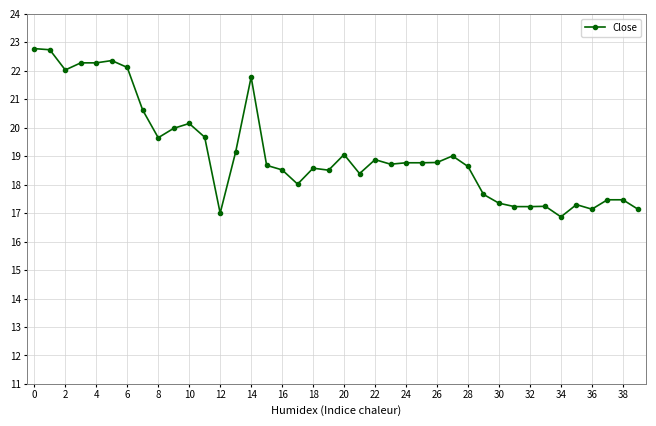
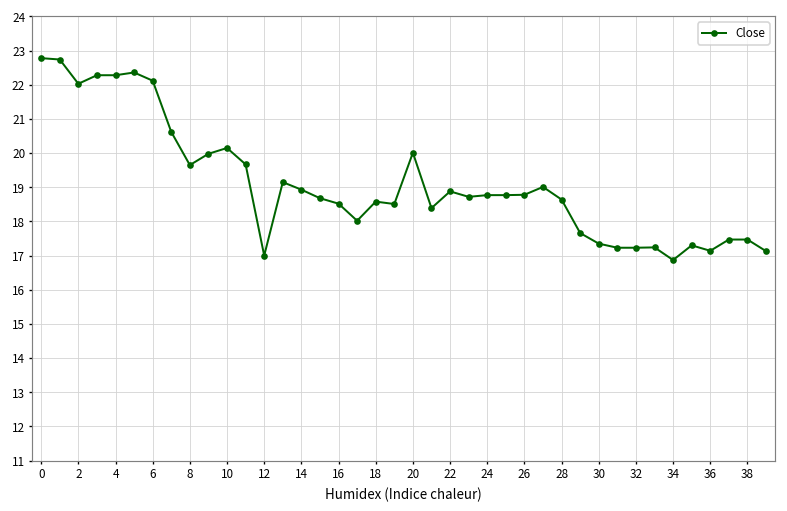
14: 21.8 -> 18.9
20: 19.1 -> 20.0
